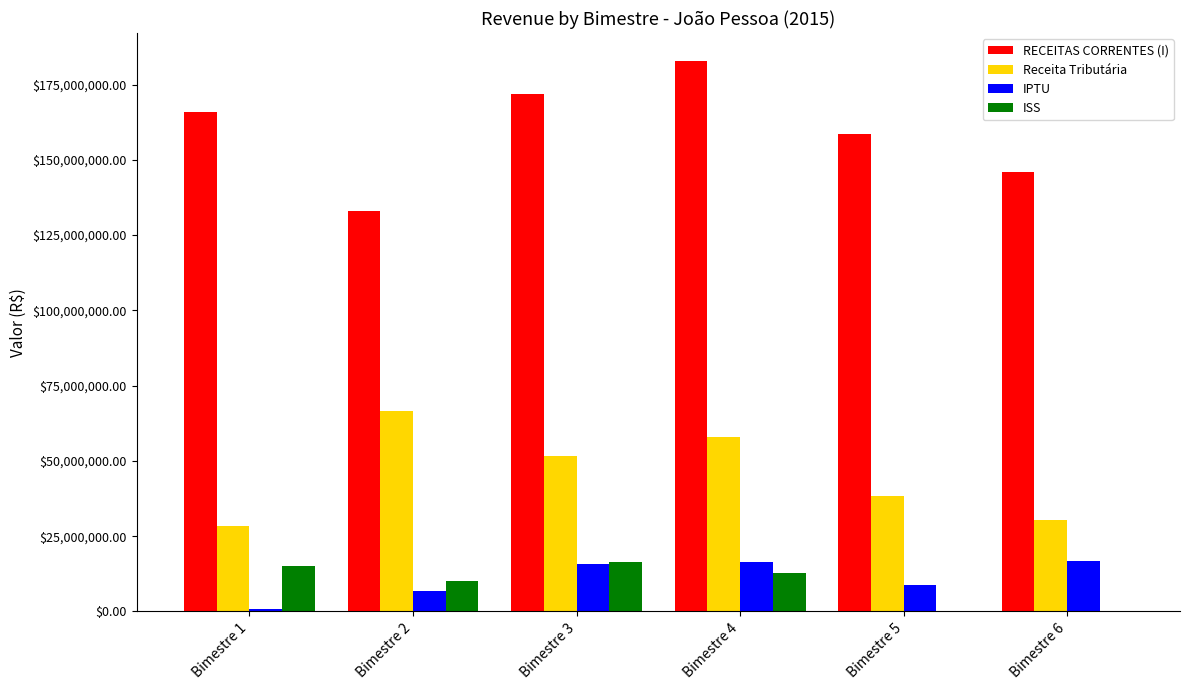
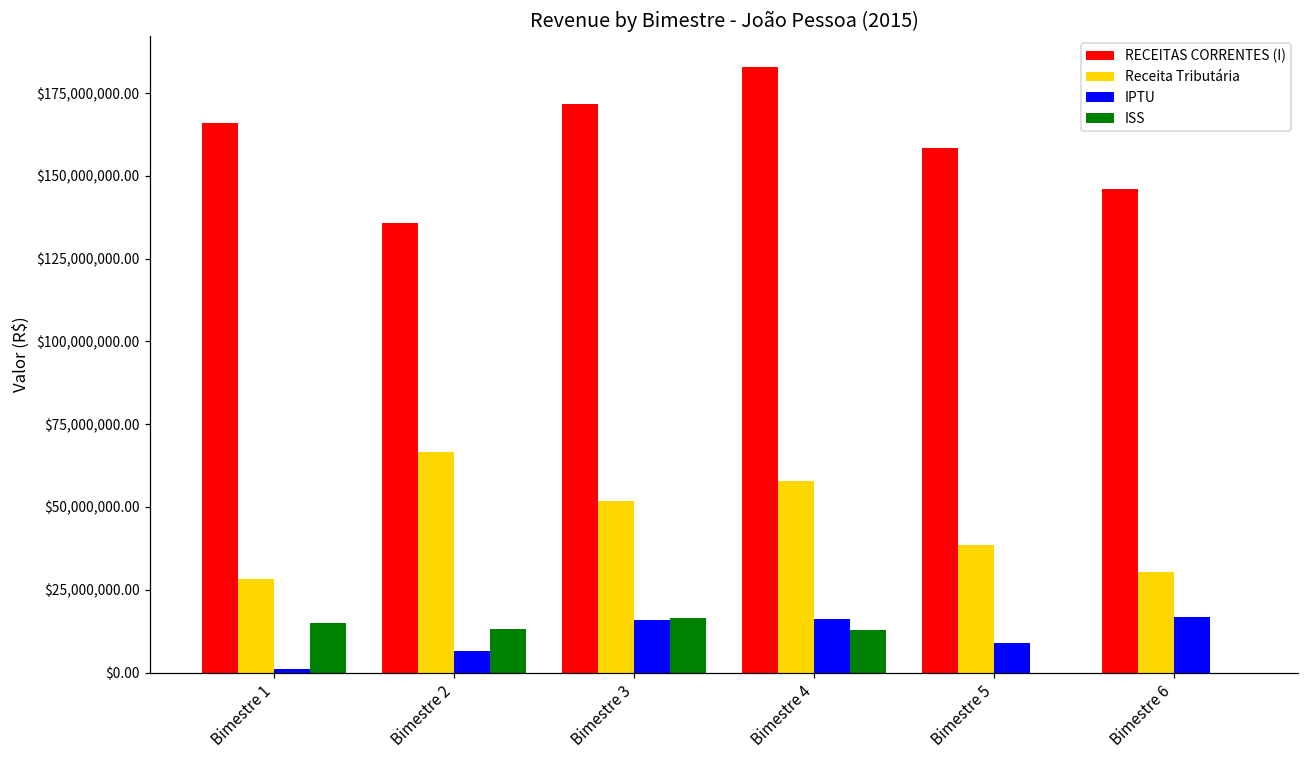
RECEITAS CORRENTES (I), Bimestre 2: $133,000,000 -> $136,000,000
ISS, Bimestre 2: $10,000,000 -> $13,000,000
